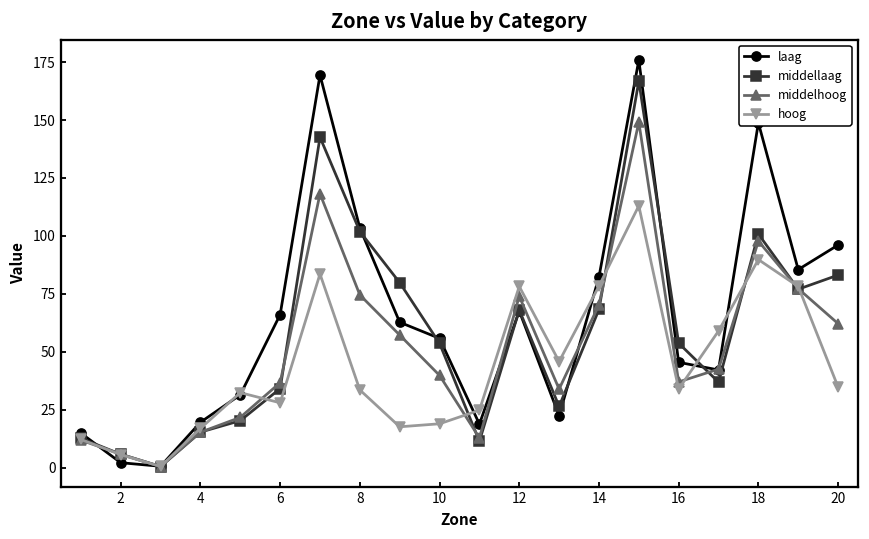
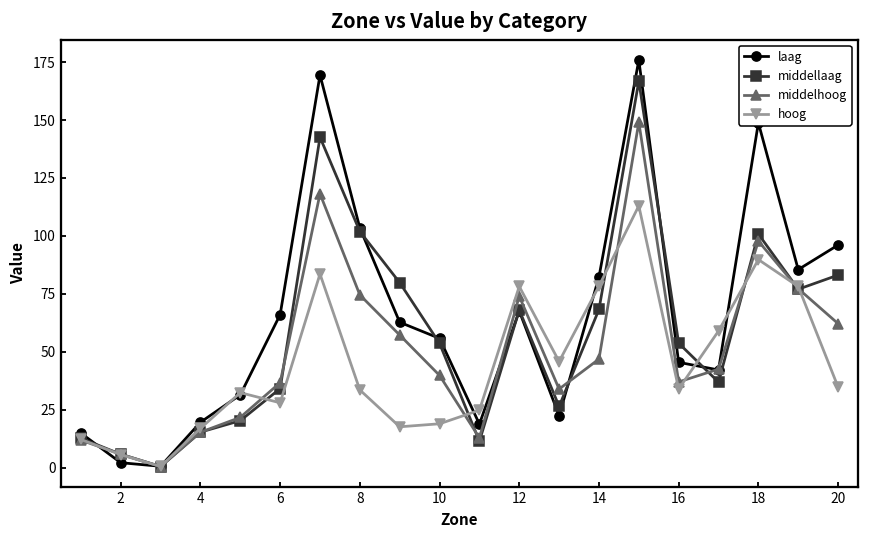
middelhoog, 14: 70 -> 47
